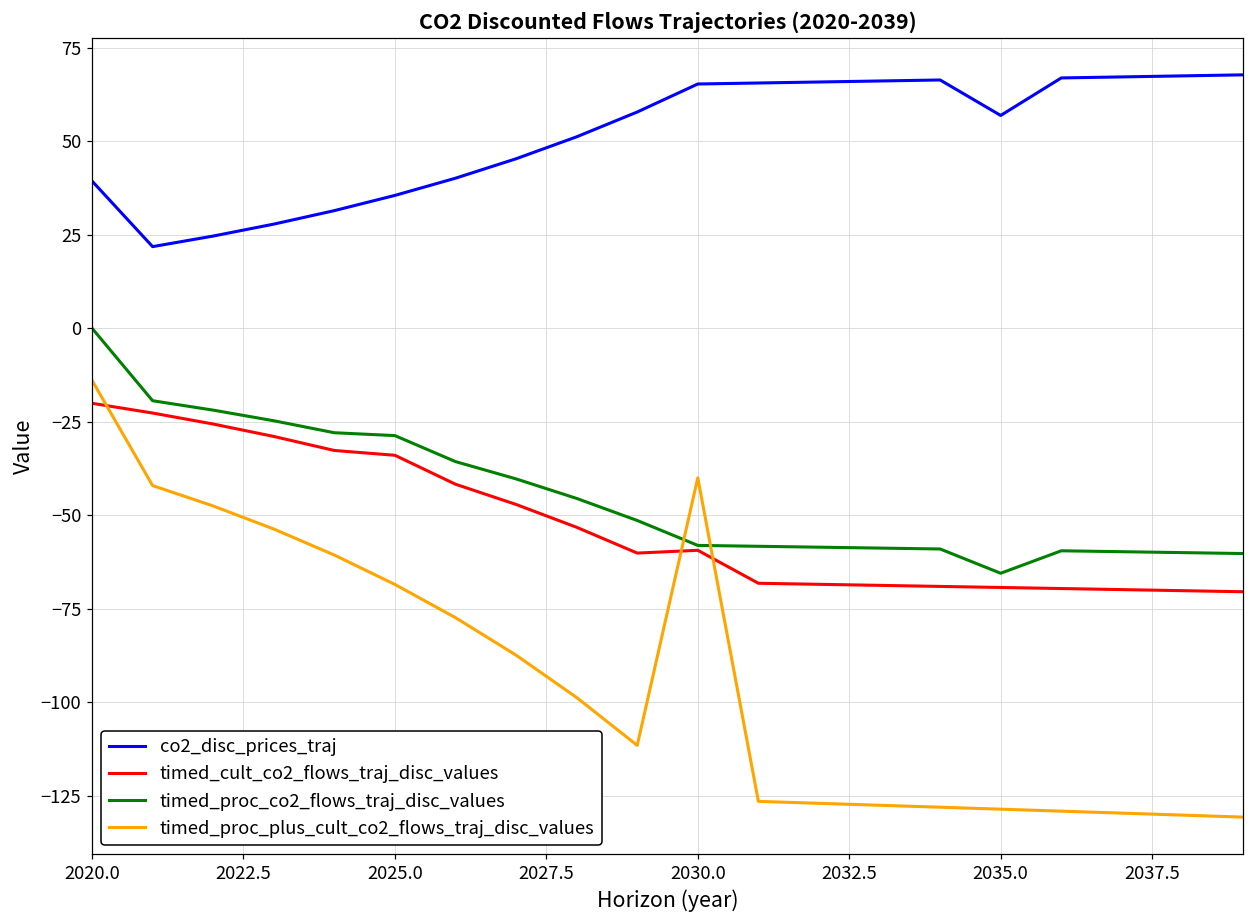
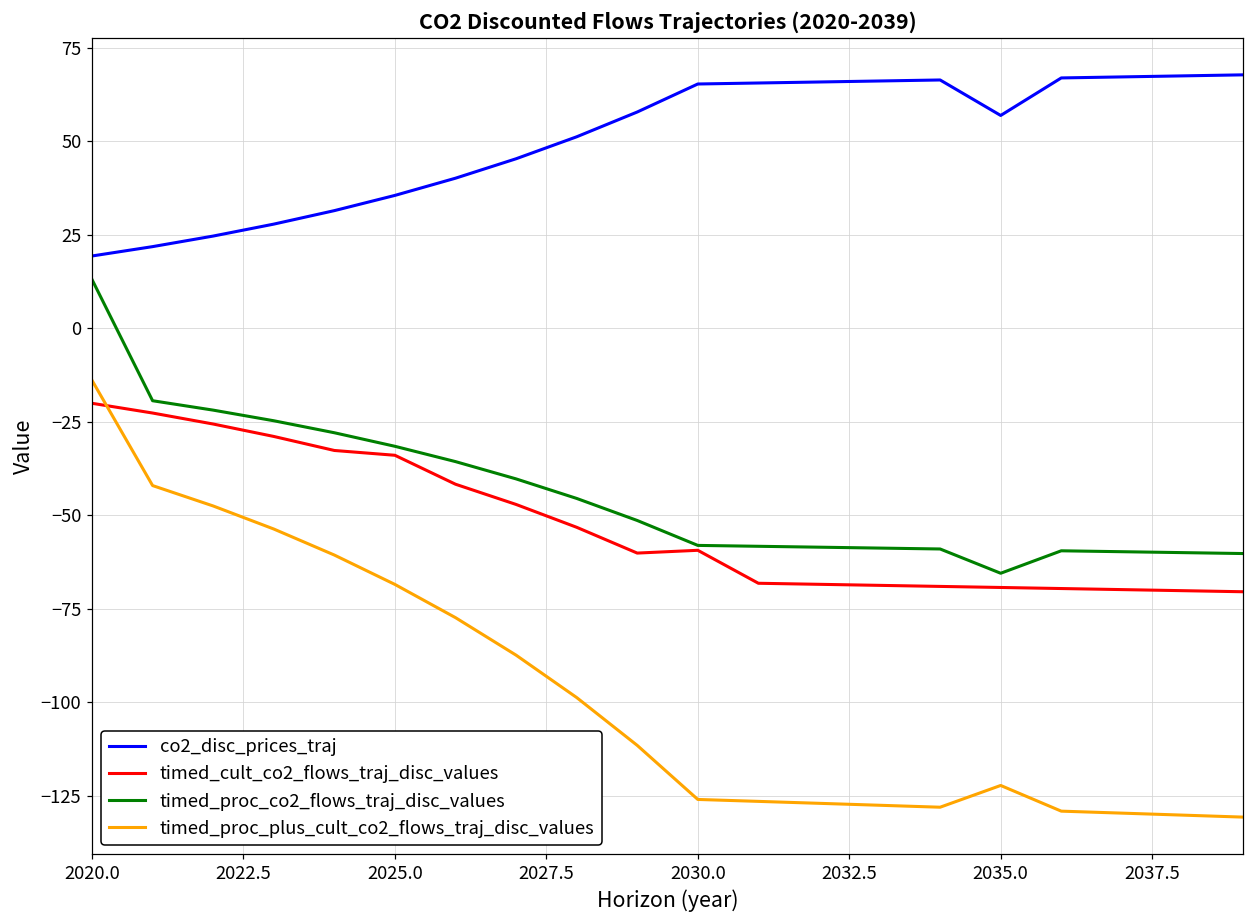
co2_disc_prices_traj, 2020.0: 39 -> 19
timed_proc_co2_flows_traj_disc_values, 2020.0: 0 -> 13
timed_proc_co2_flows_traj_disc_values, 2025.0: -29 -> -32
timed_proc_plus_cult_co2_flows_traj_disc_values, 2030.0: -40 -> -126
timed_proc_plus_cult_co2_flows_traj_disc_values, 2035.0: -129 -> -122
